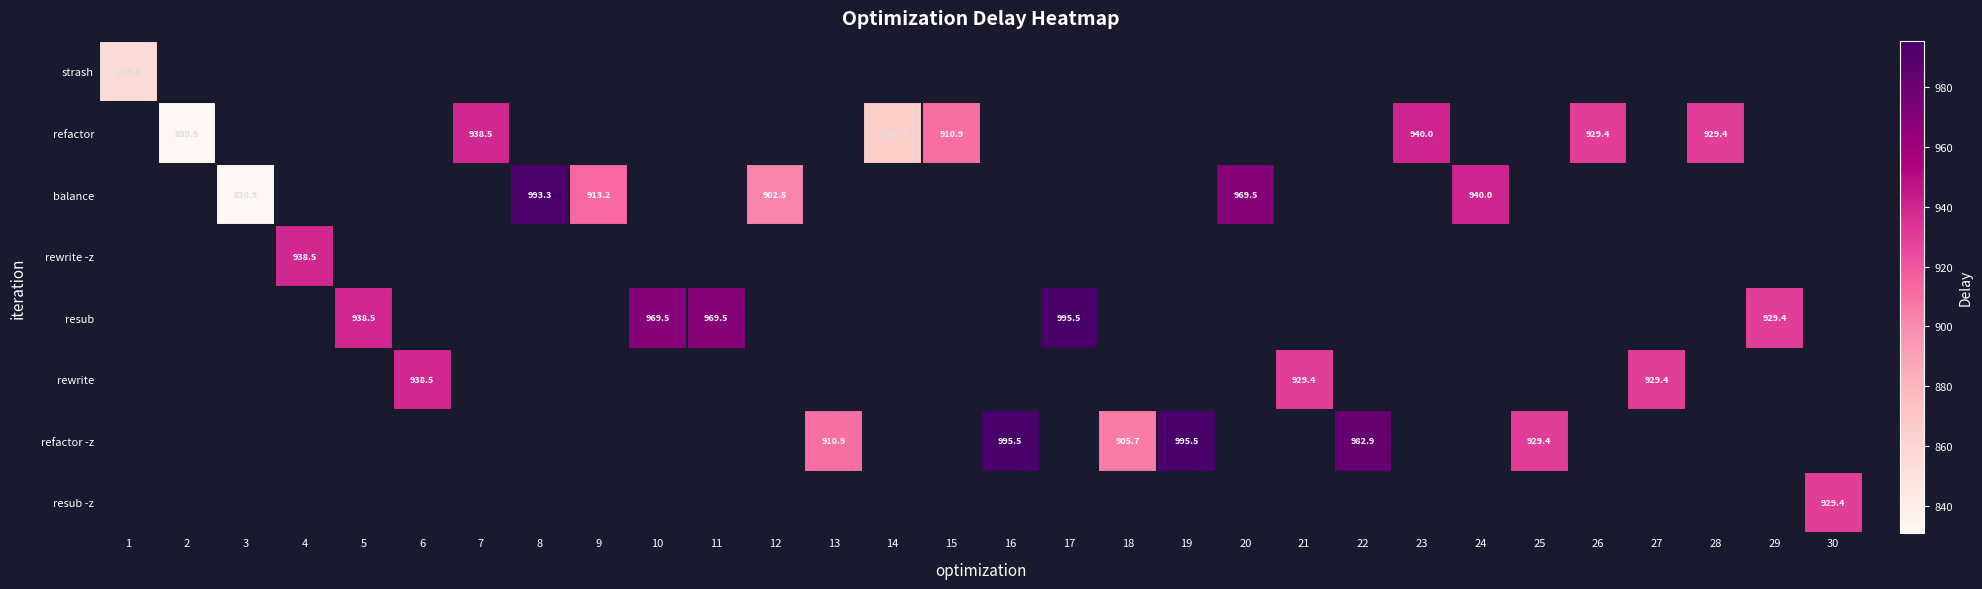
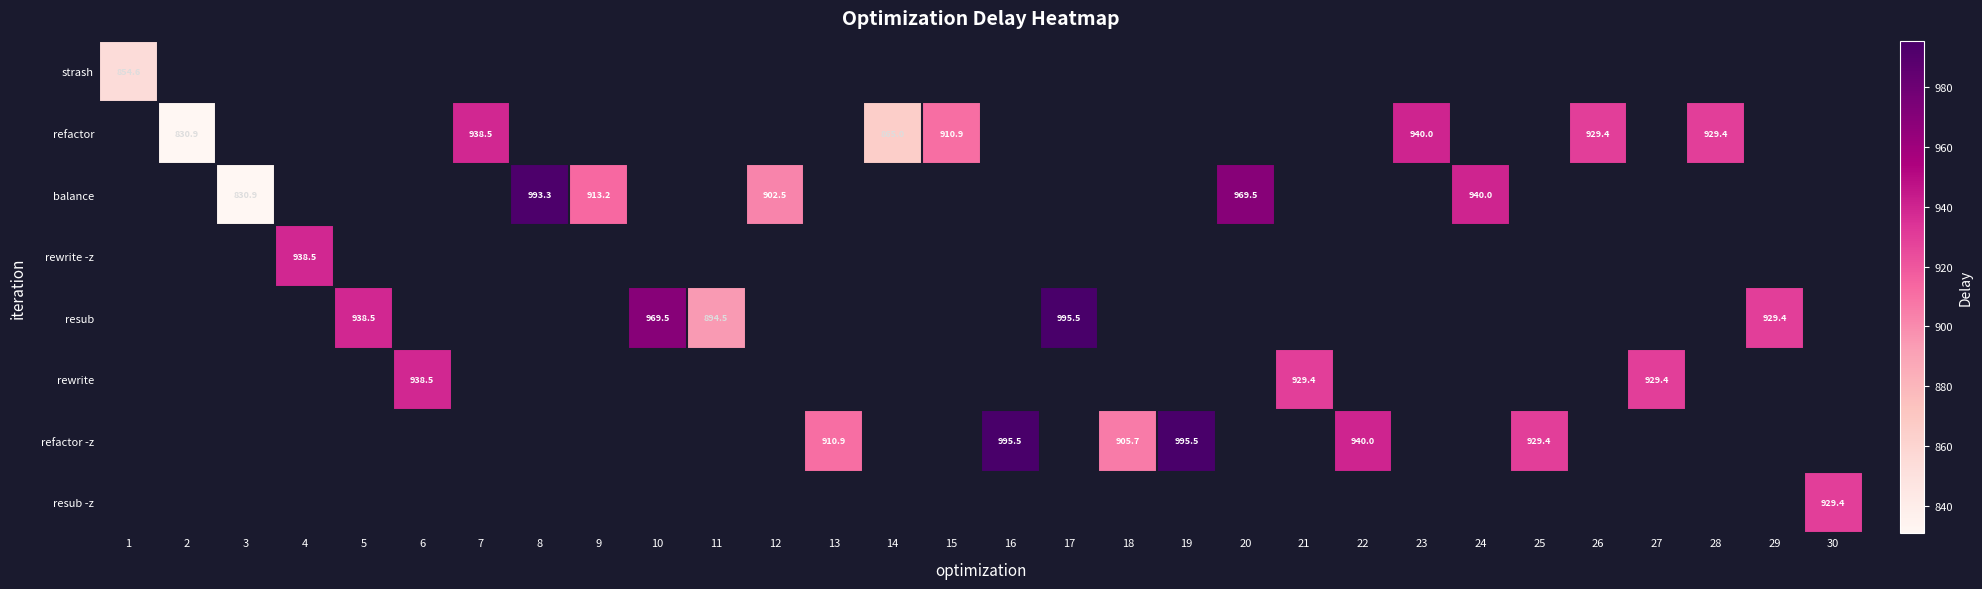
resub, 11: 969.5 -> 894.5
refactor -z, 22: 982.9 -> 940.0
